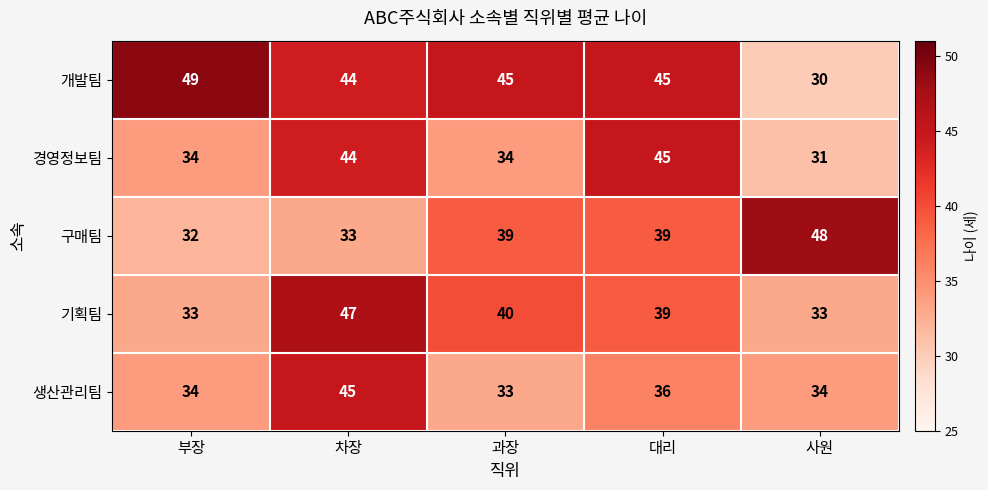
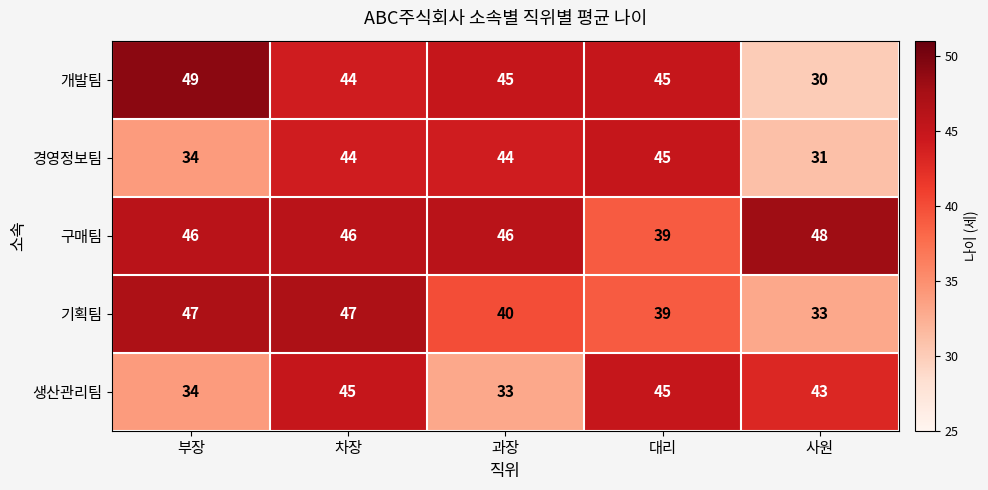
경영정보팀, 과장: 34 -> 44
구매팀, 부장: 32 -> 46
구매팀, 차장: 33 -> 46
구매팀, 과장: 39 -> 46
기획팀, 부장: 33 -> 47
생산관리팀, 대리: 36 -> 45
생산관리팀, 사원: 34 -> 43
